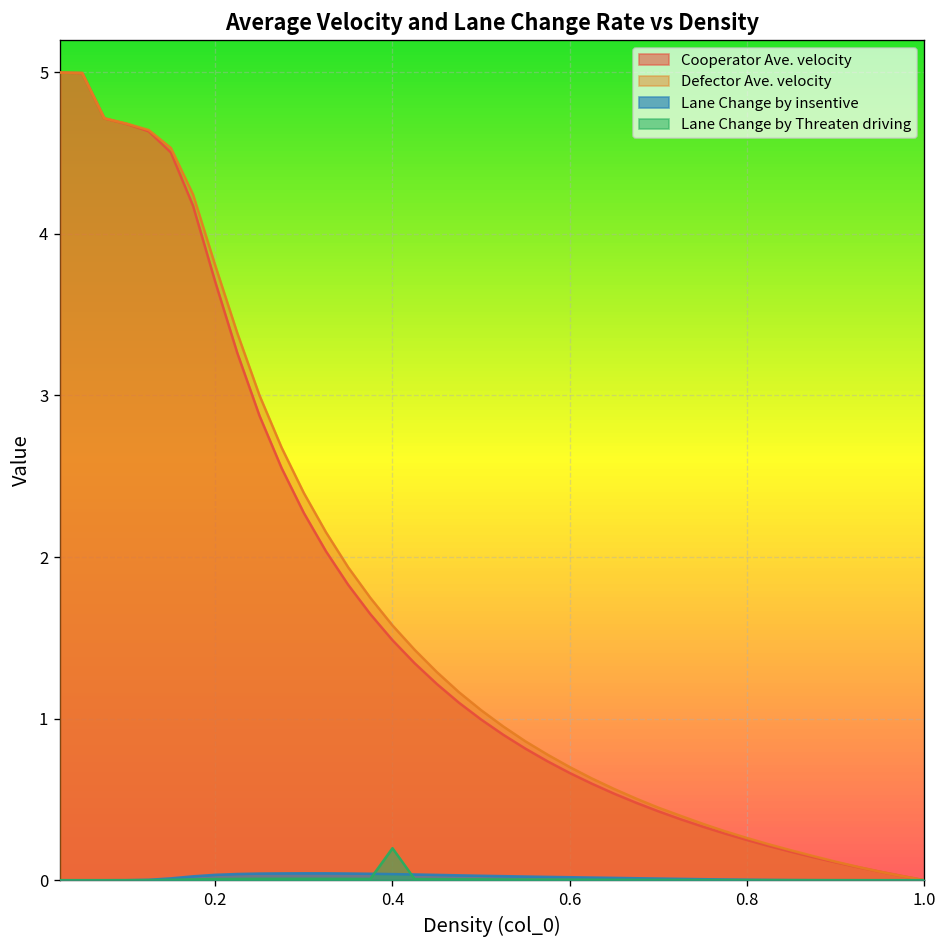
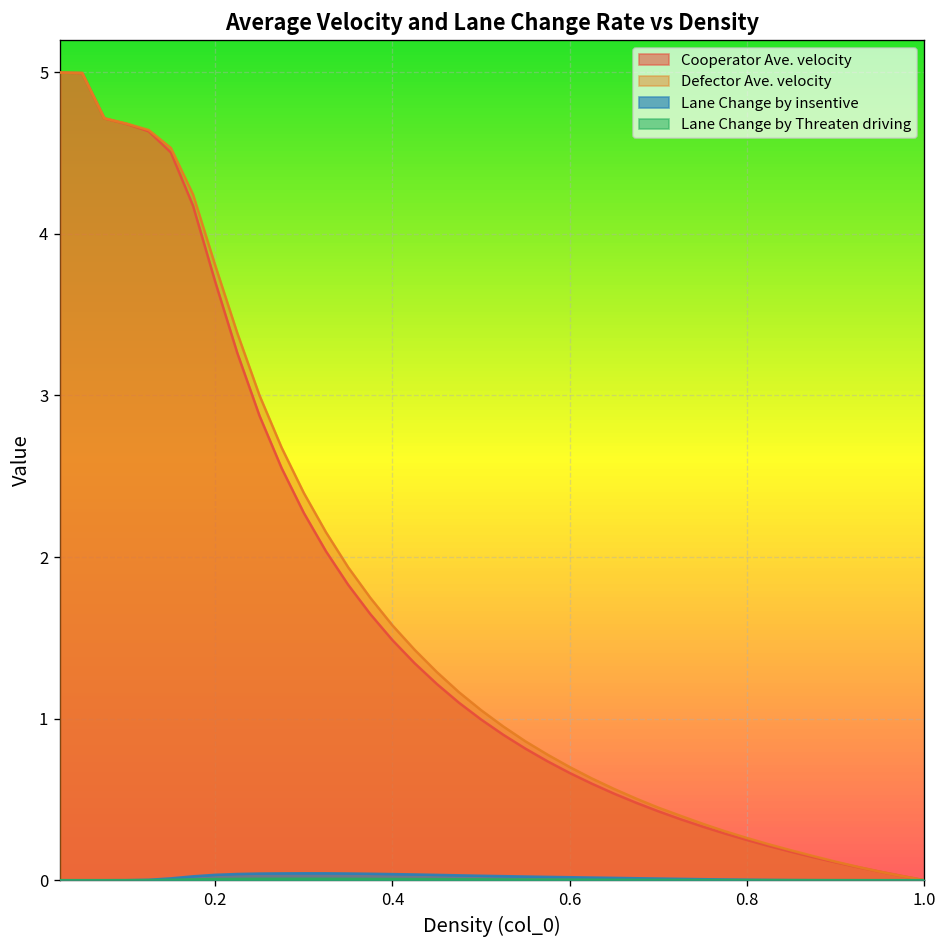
Lane Change by Threaten driving, 0.4: 0.20 -> 0.01
